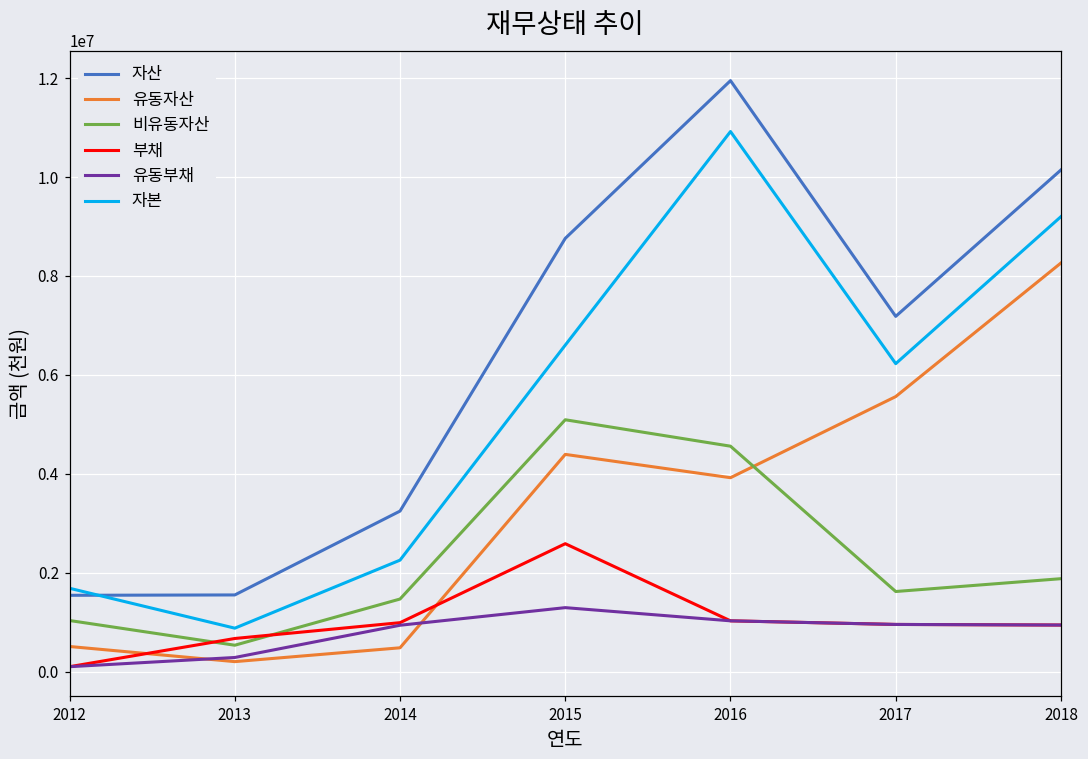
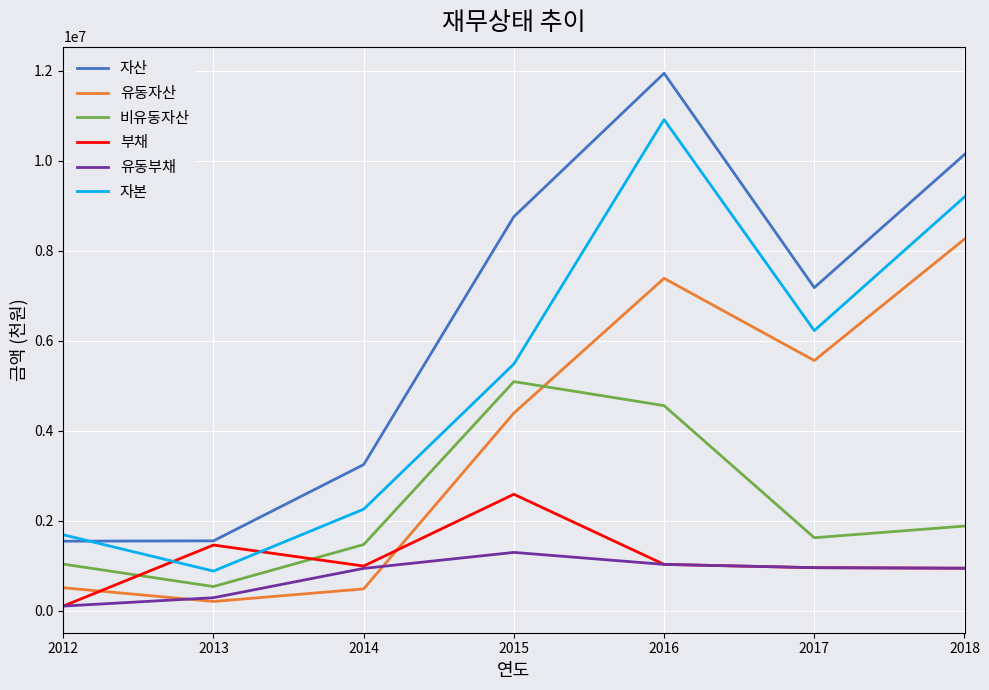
부채, 2013: 700000 -> 1500000
자본, 2015: 6600000 -> 5500000
유동자산, 2016: 3900000 -> 7400000
